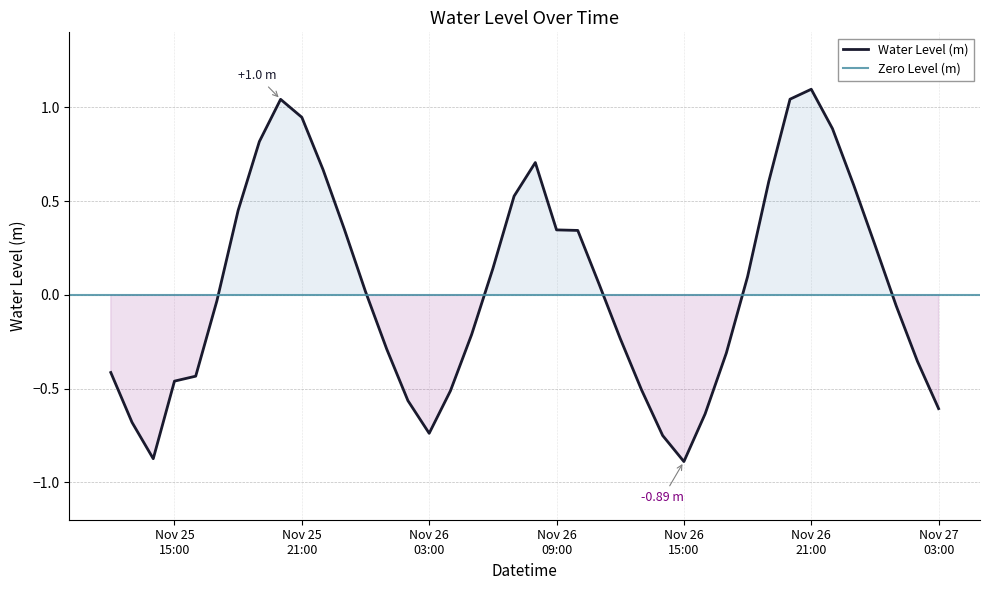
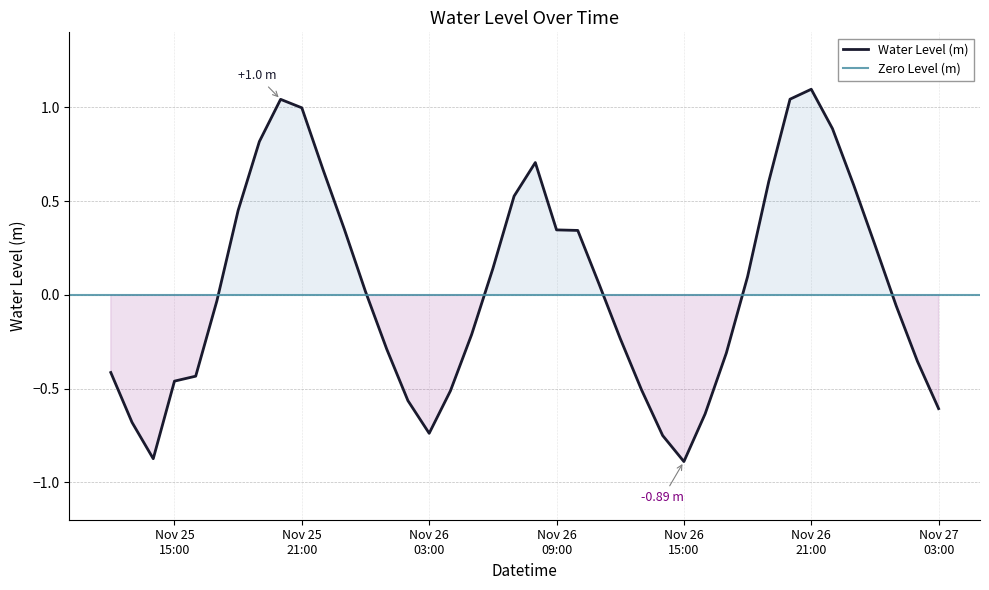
Nov 25 21:00: 0.95 -> 1.00
